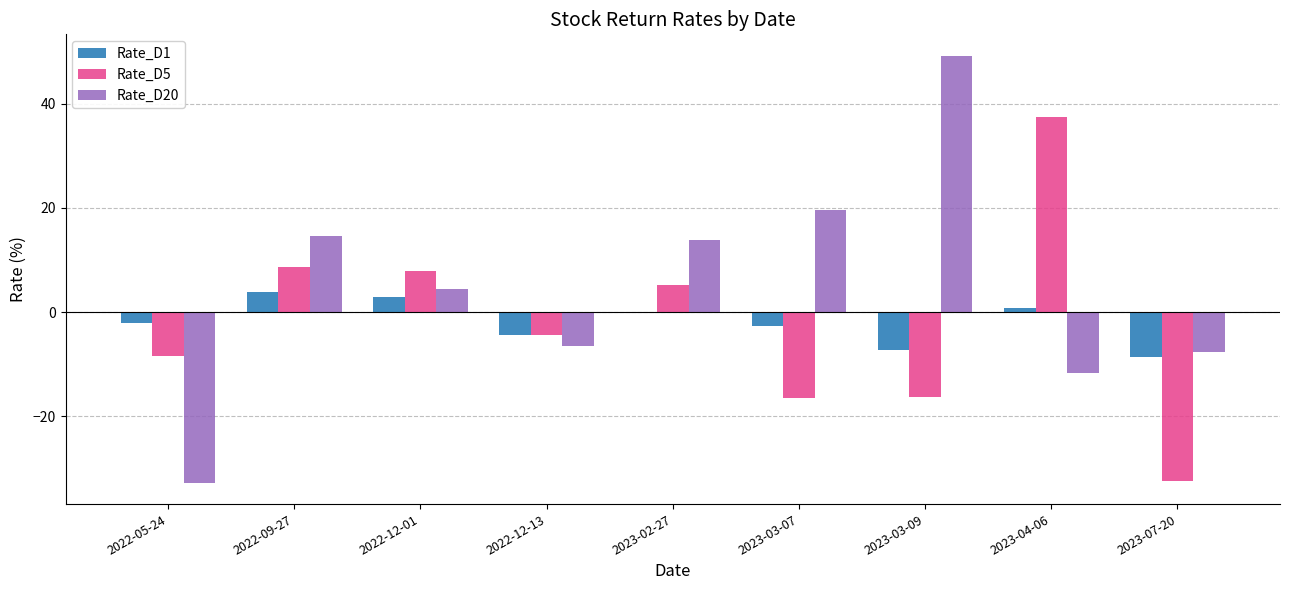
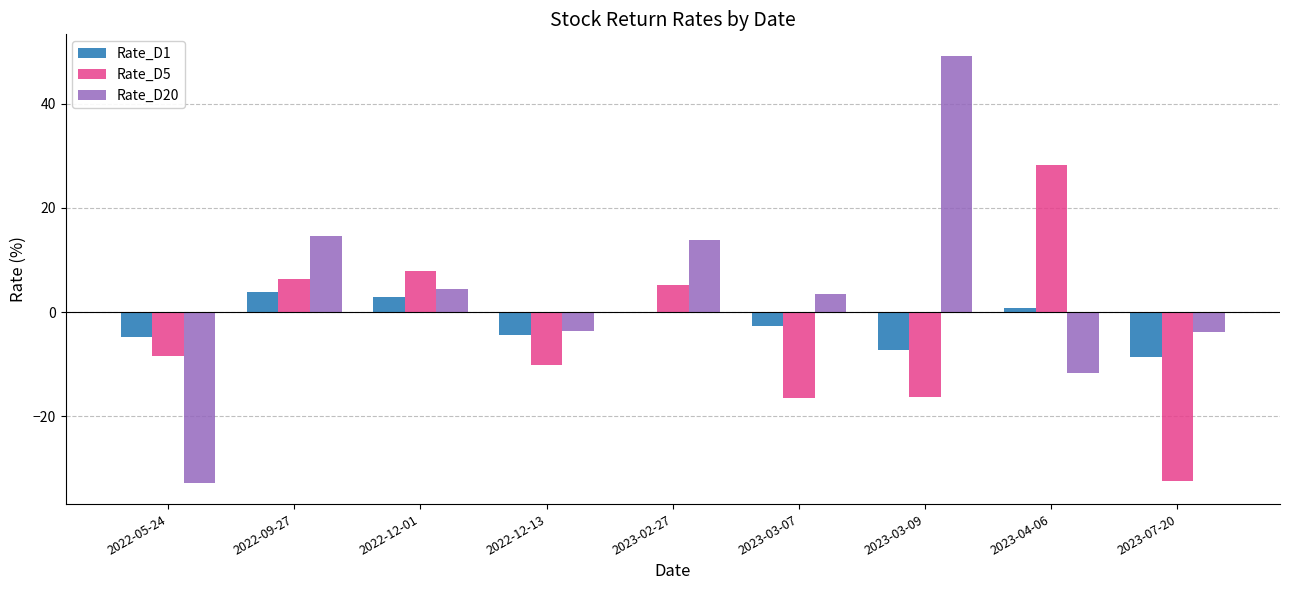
Rate_D1, 2022-05-24: -2 -> -5
Rate_D5, 2022-09-27: 9 -> 6
Rate_D5, 2022-12-13: -4 -> -10
Rate_D20, 2022-12-13: -7 -> -4
Rate_D20, 2023-03-07: 20 -> 3
Rate_D5, 2023-04-06: 37 -> 28
Rate_D20, 2023-07-20: -8 -> -4
